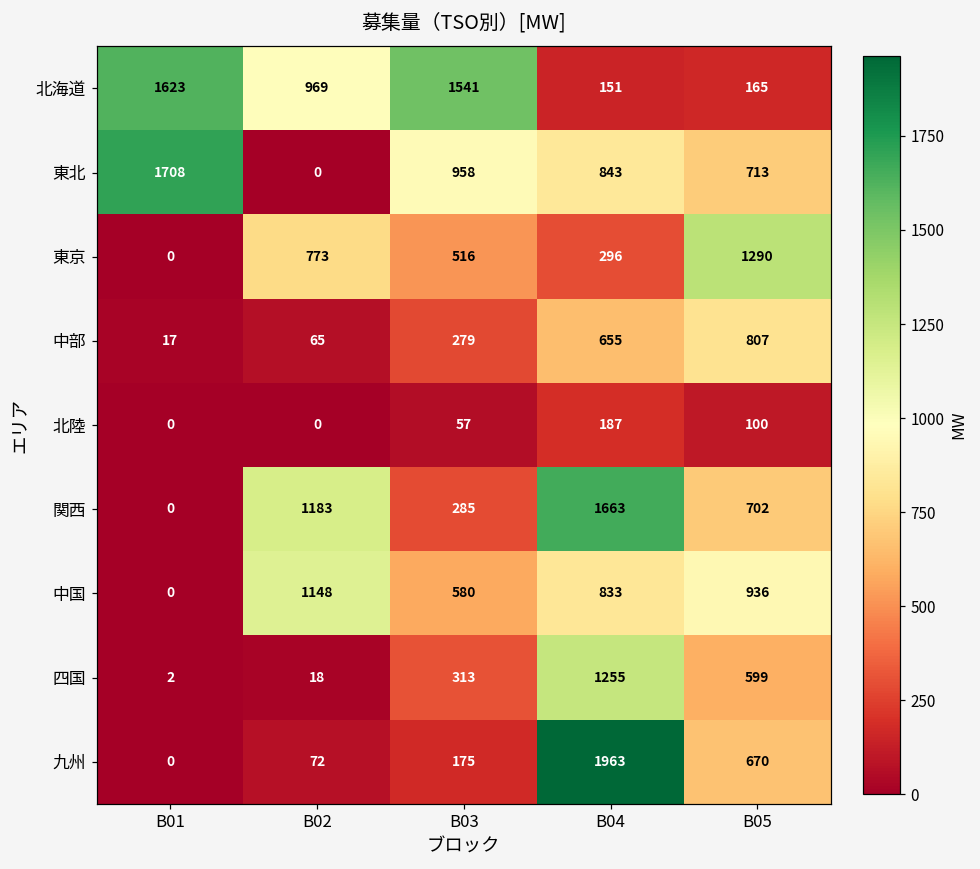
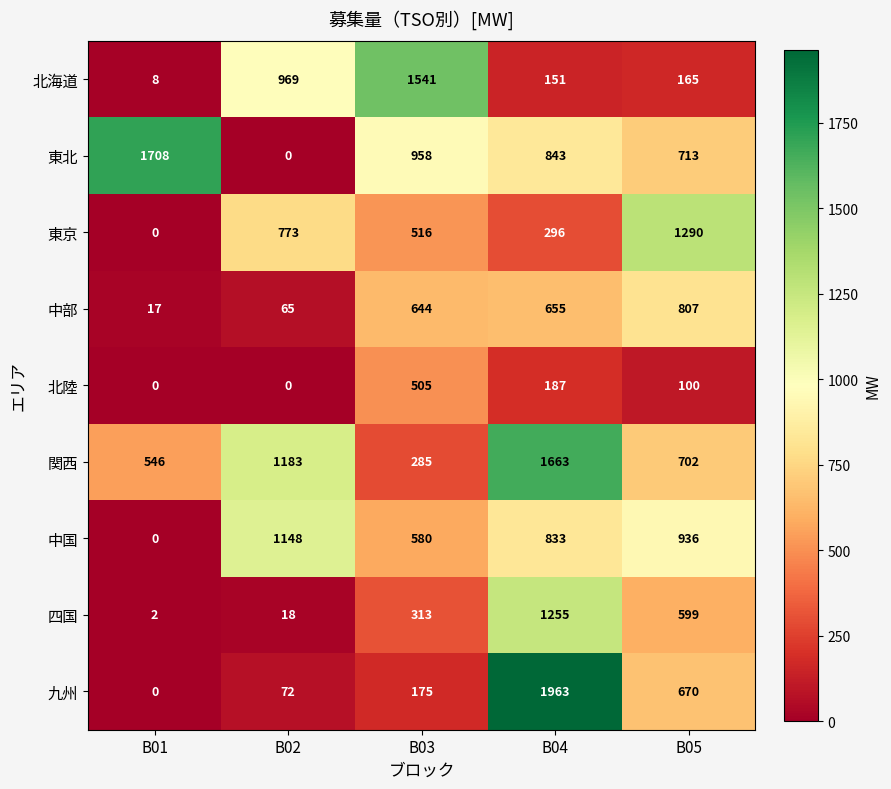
北海道, B01: 1623 -> 8
中部, B03: 279 -> 644
北陸, B03: 57 -> 505
関西, B01: 0 -> 546
